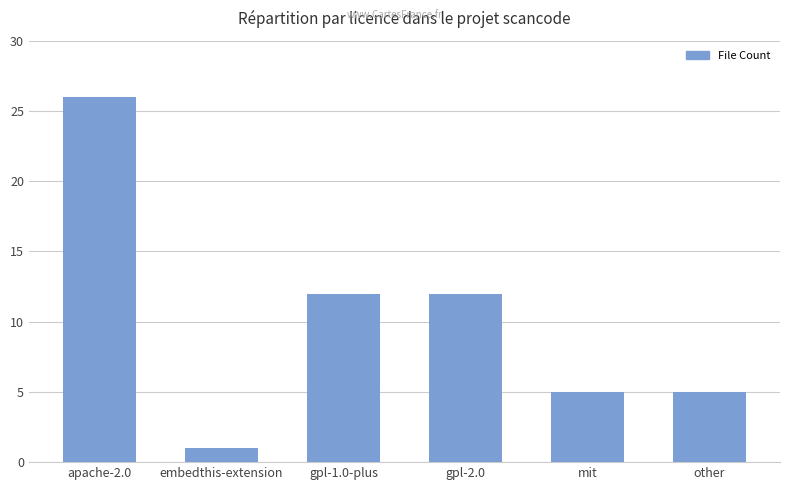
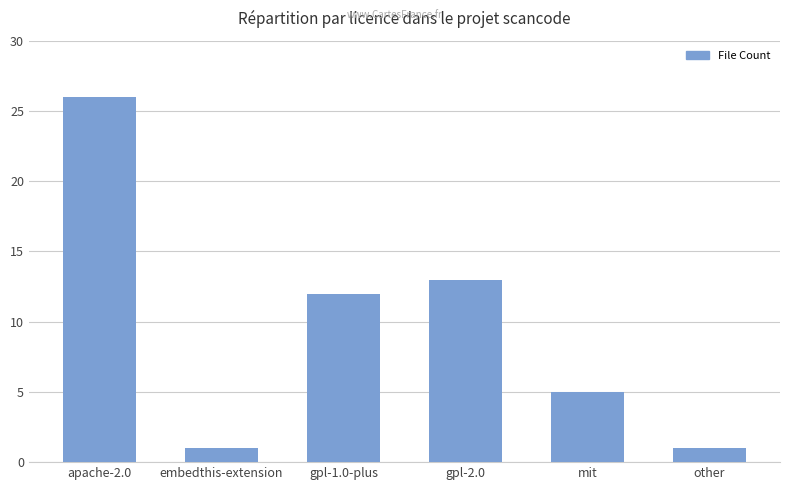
gpl-2.0: 12 -> 13
other: 5 -> 1
